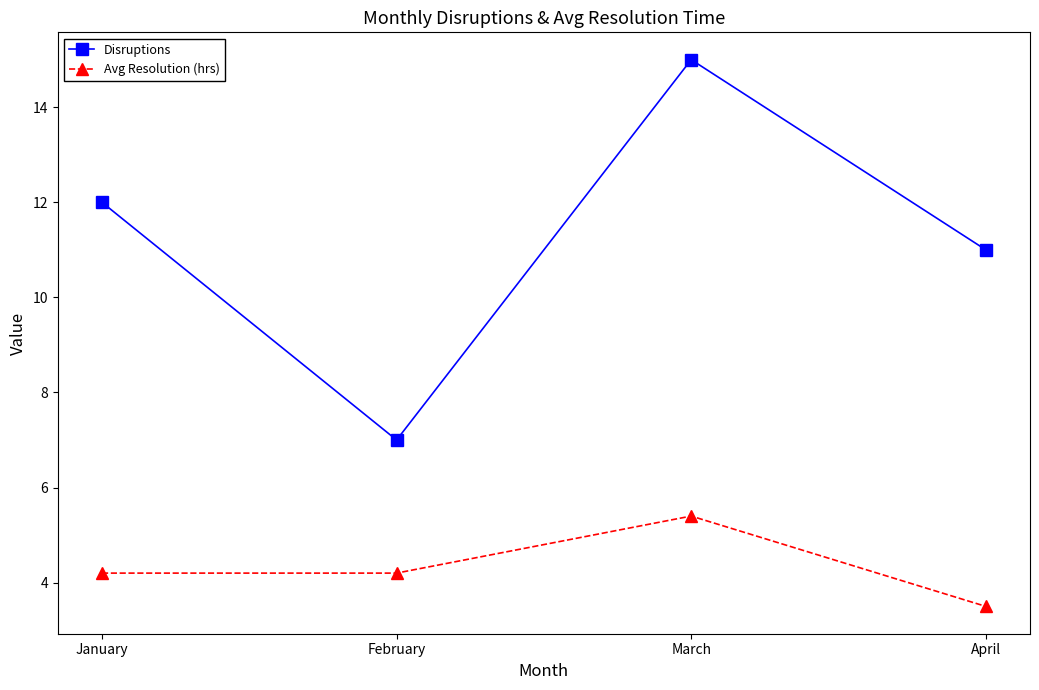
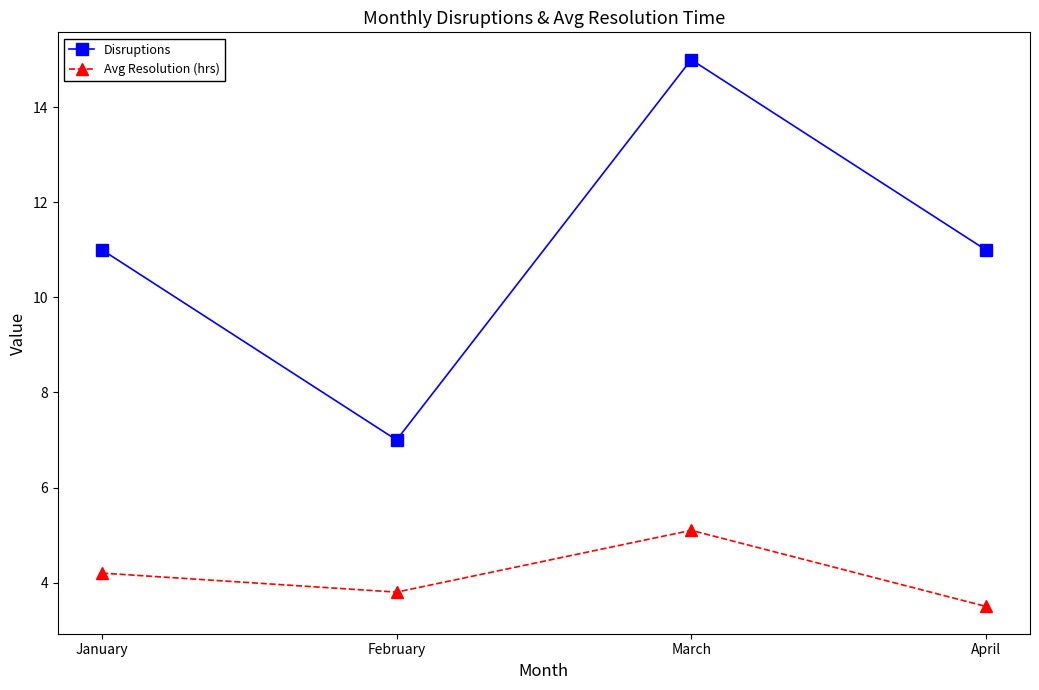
Disruptions, January: 12 -> 11
Avg Resolution (hrs), February: 4.2 -> 3.8
Avg Resolution (hrs), March: 5.4 -> 5.1
